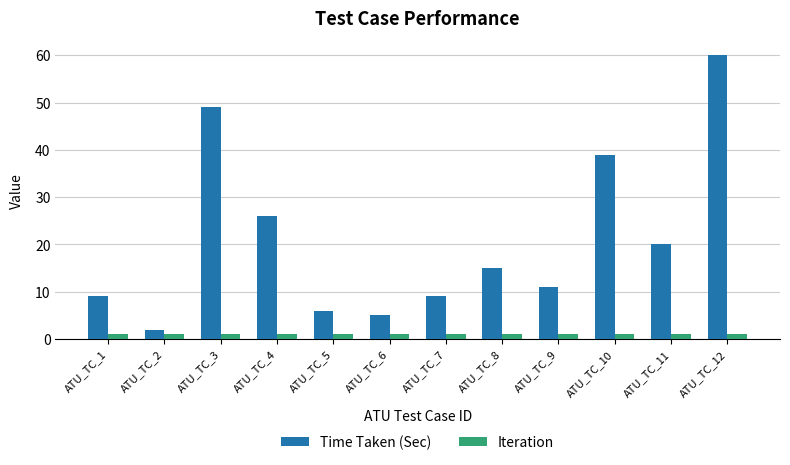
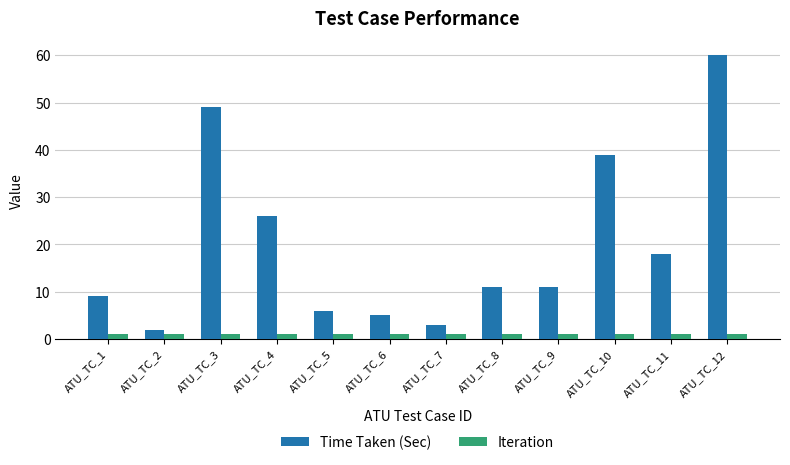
Time Taken (Sec), ATU_TC_7: 9 -> 3
Time Taken (Sec), ATU_TC_8: 15 -> 11
Time Taken (Sec), ATU_TC_11: 20 -> 18
